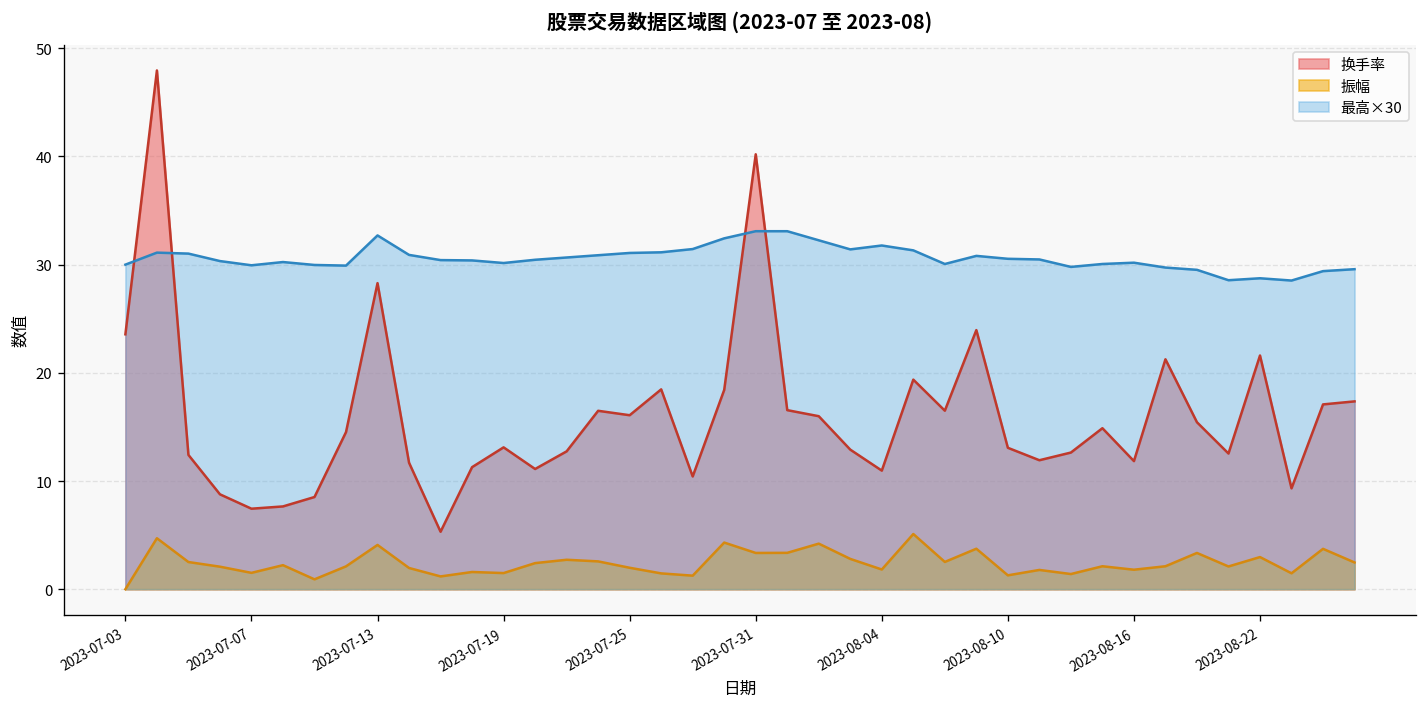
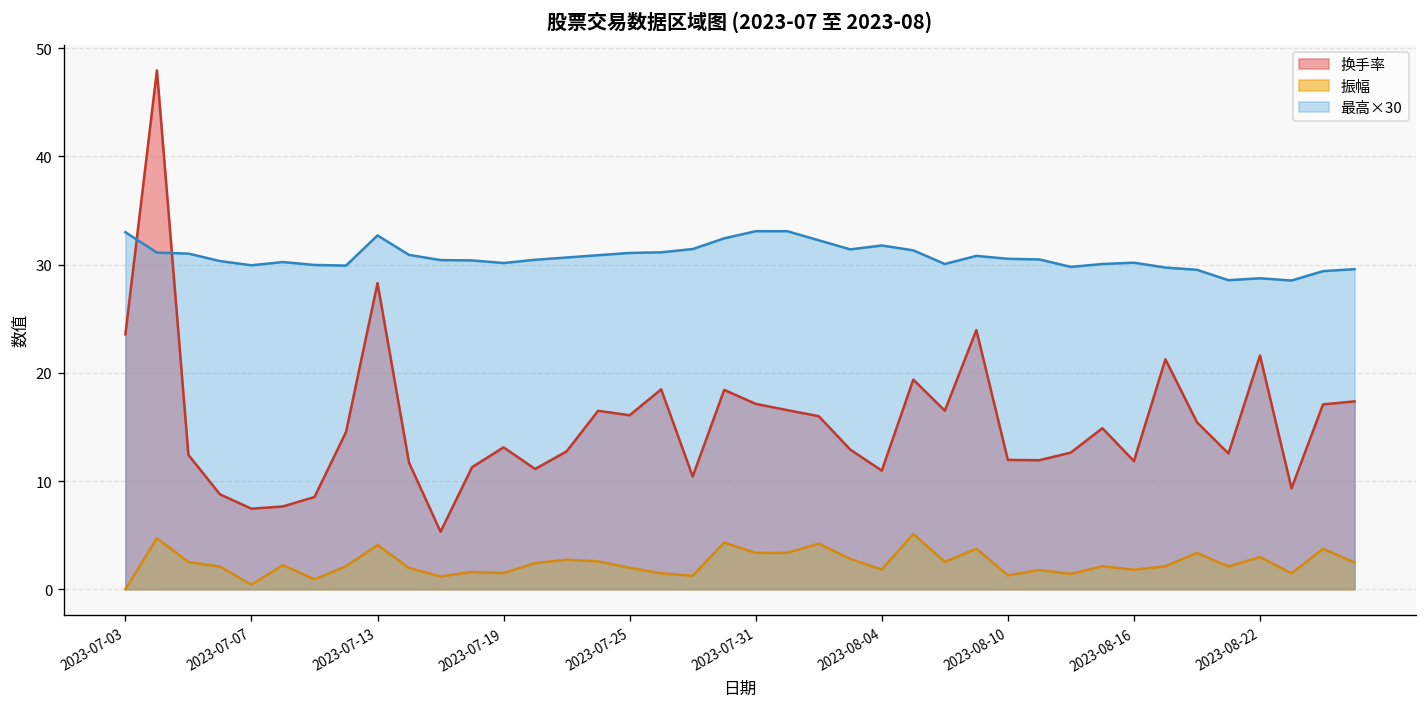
最高×30, 2023-07-03: 30 -> 33
振幅, 2023-07-07: 2 -> 0
换手率, 2023-07-31: 40 -> 17
换手率, 2023-08-10: 13 -> 12
